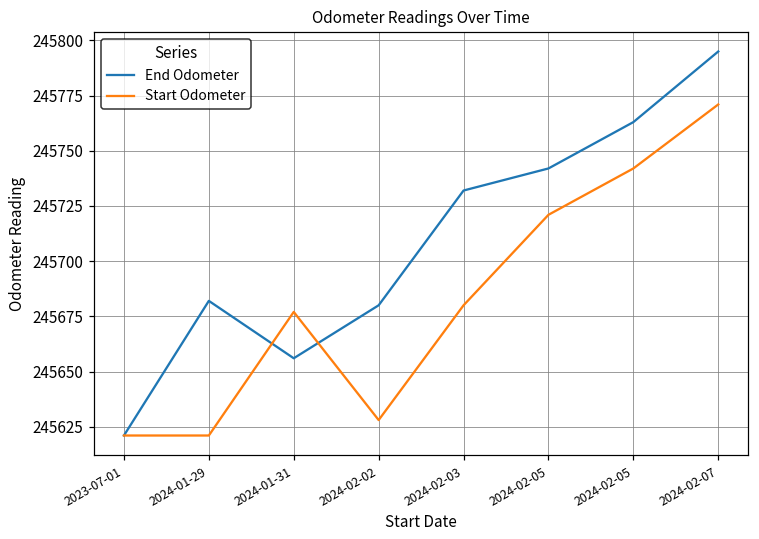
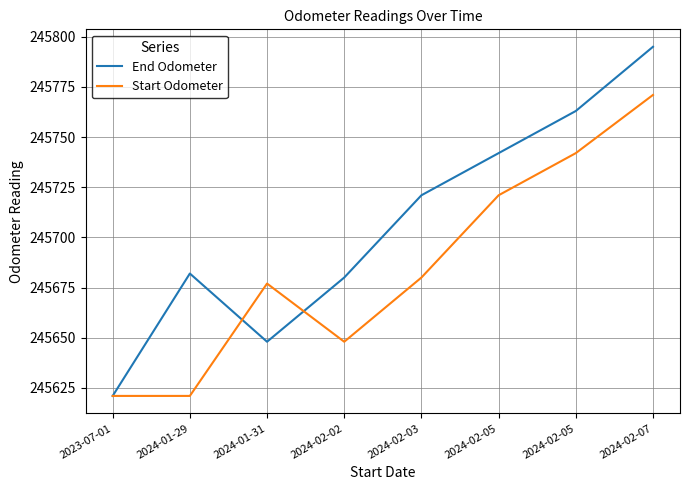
End Odometer, 2024-01-31: 245656 -> 245648
Start Odometer, 2024-02-02: 245628 -> 245648
End Odometer, 2024-02-03: 245732 -> 245721
